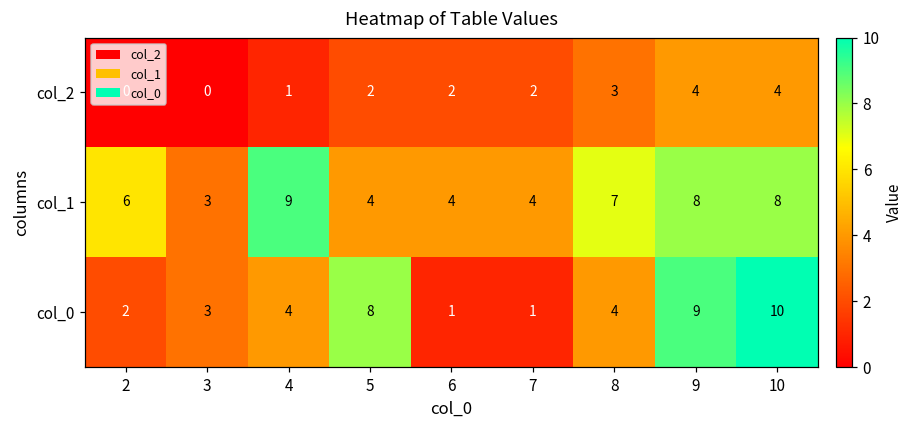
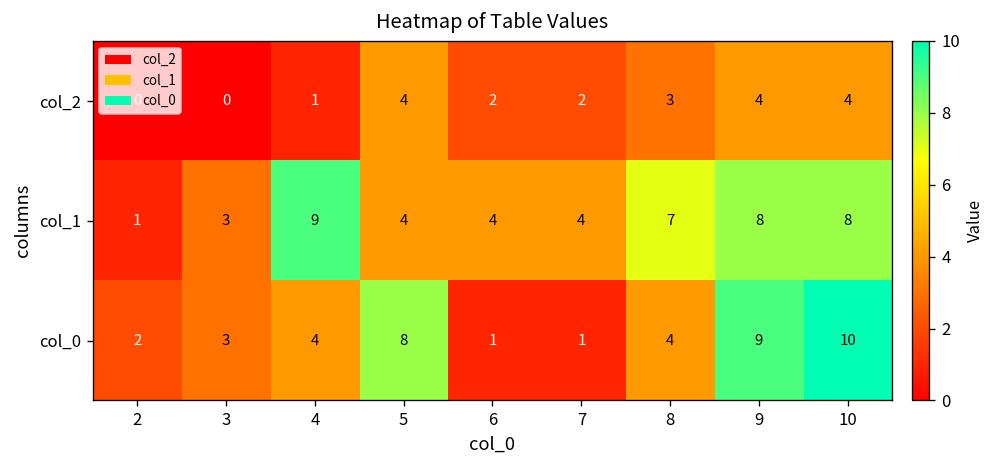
col_2, 5: 2 -> 4
col_1, 2: 6 -> 1
